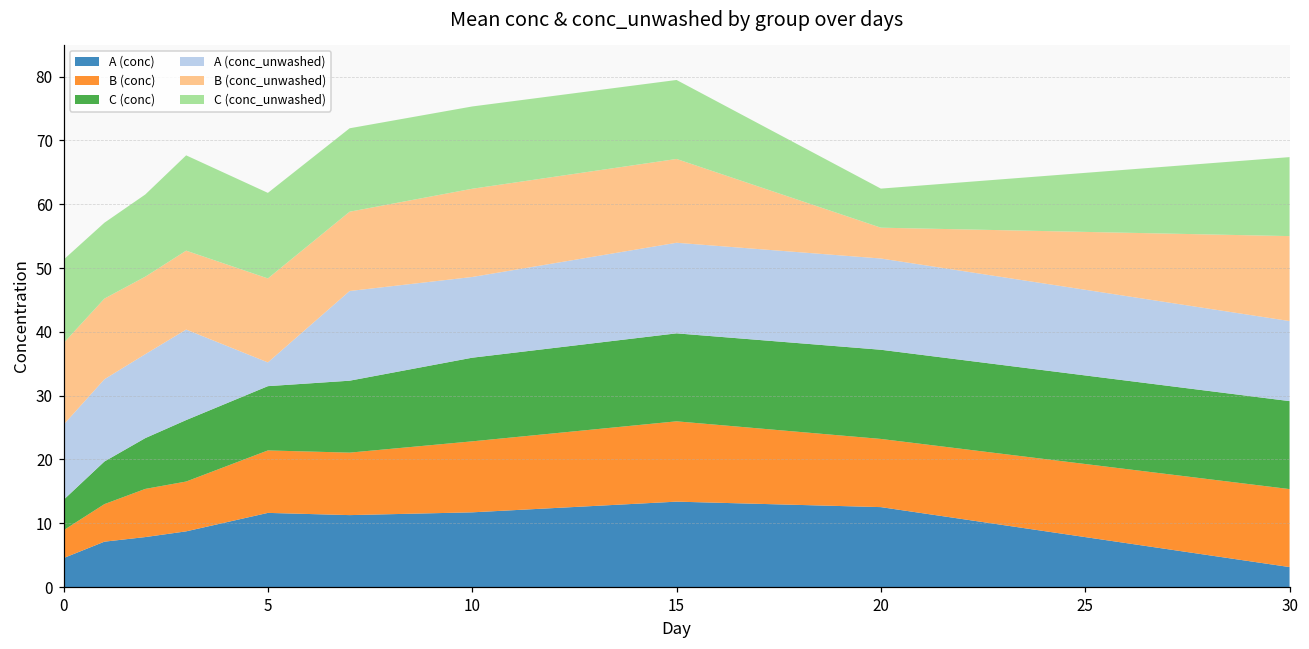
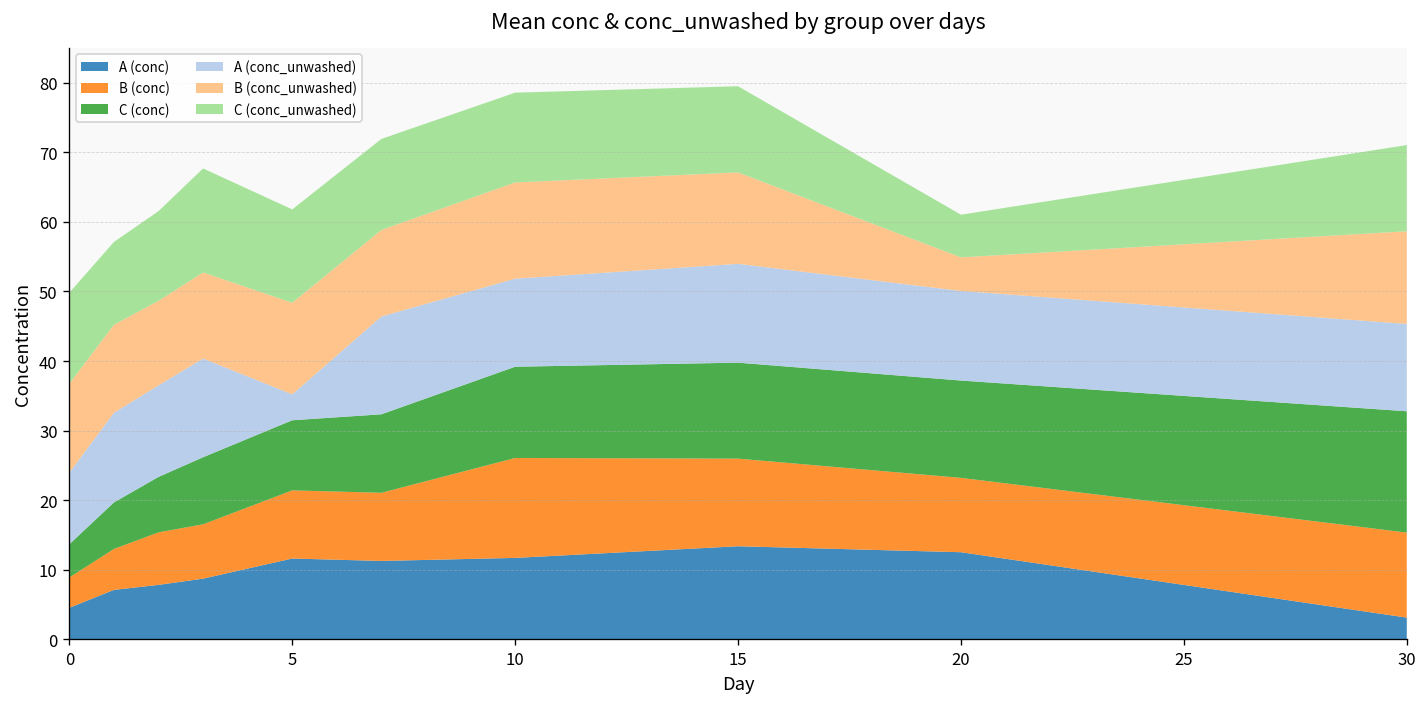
A (conc_unwashed), 0: 12 -> 10
B (conc), 10: 11 -> 14
A (conc_unwashed), 20: 14 -> 13
C (conc), 30: 14 -> 17
